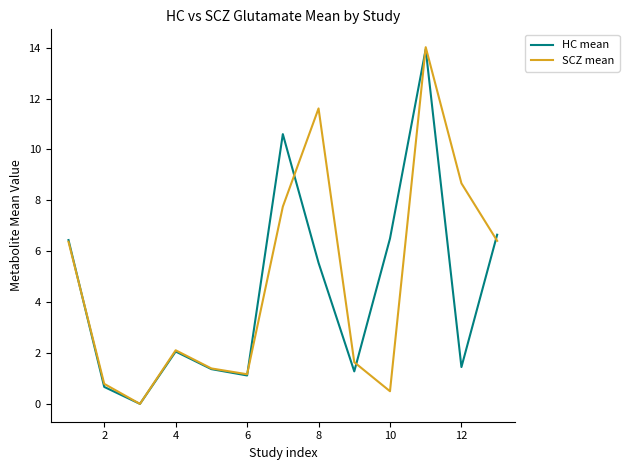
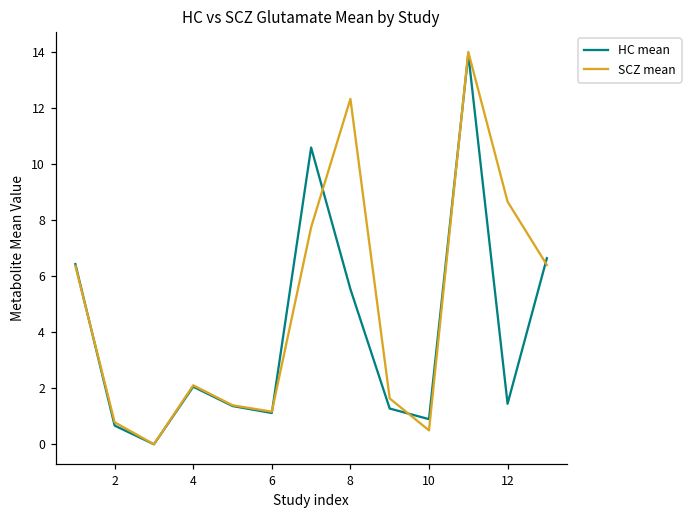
SCZ mean, 8: 11.6 -> 12.3
HC mean, 10: 6.5 -> 0.9
